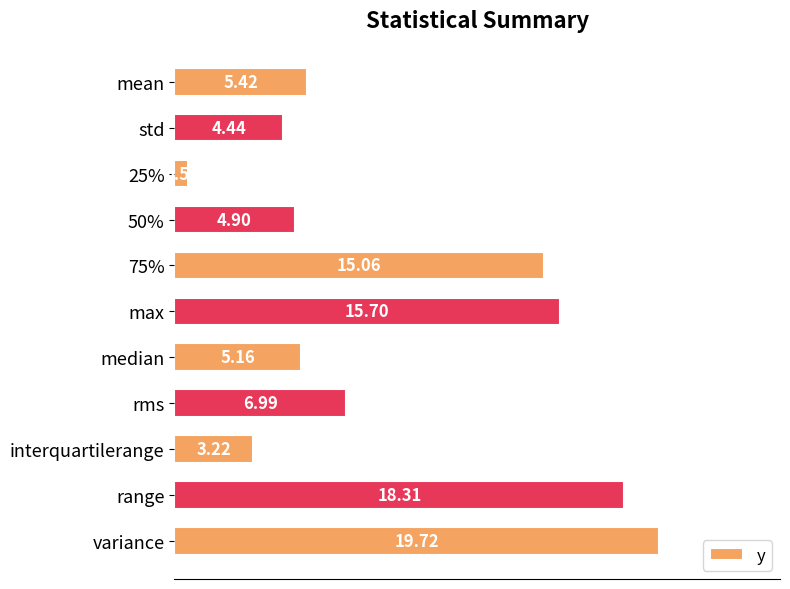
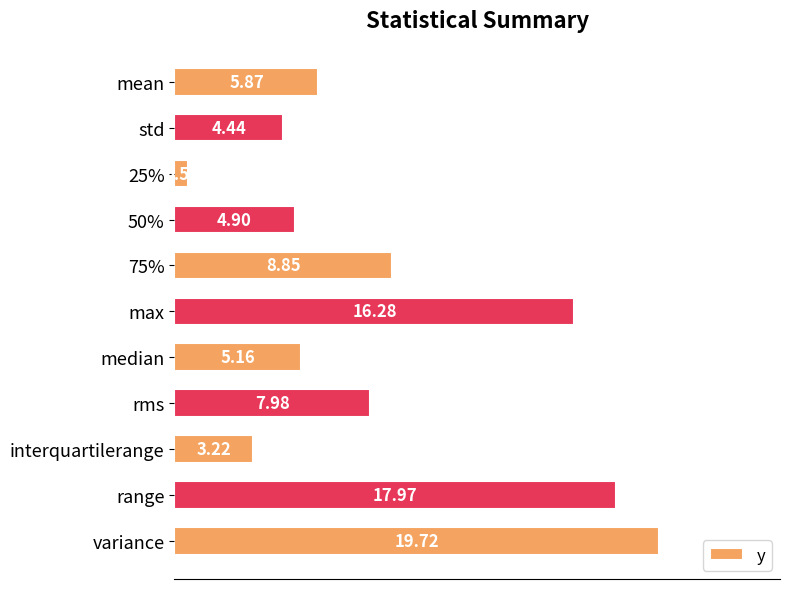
mean: 5.42 -> 5.87
75%: 15.06 -> 8.85
max: 15.70 -> 16.28
rms: 6.99 -> 7.98
range: 18.31 -> 17.97
